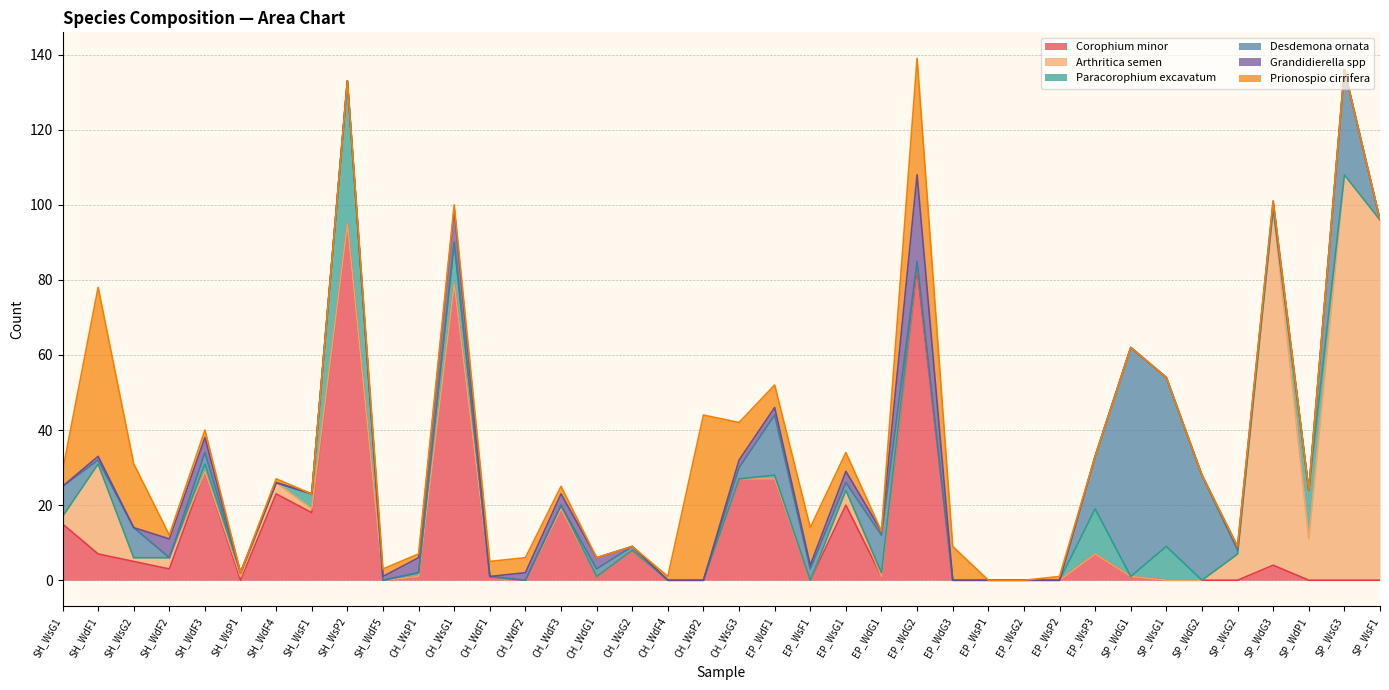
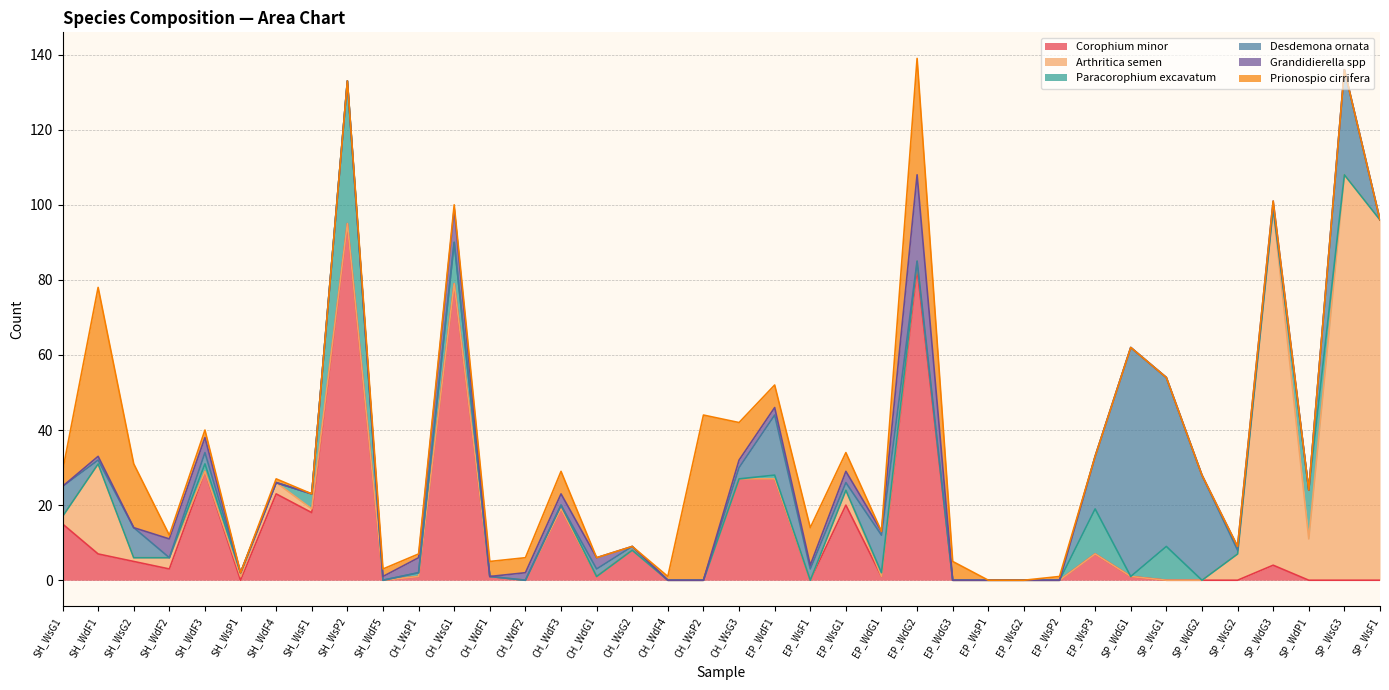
Prionospio cirrifera, CH_WdF3: 2 -> 6
Prionospio cirrifera, EP_WdG3: 9 -> 5
